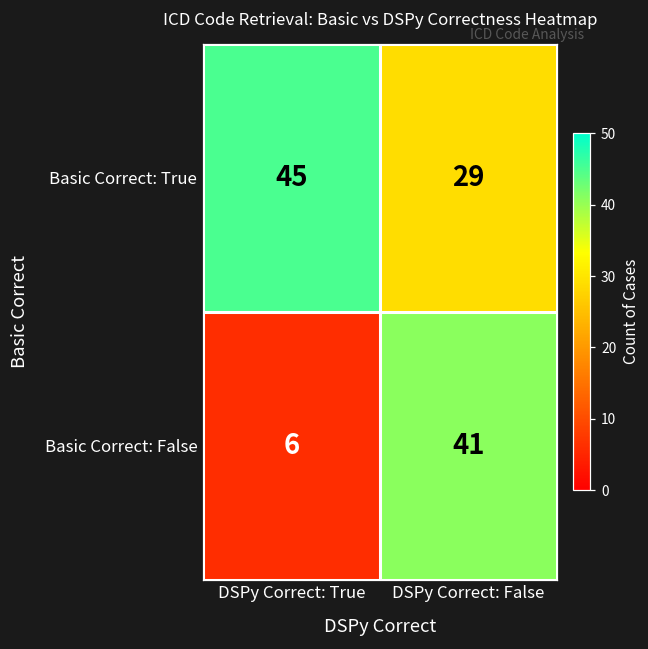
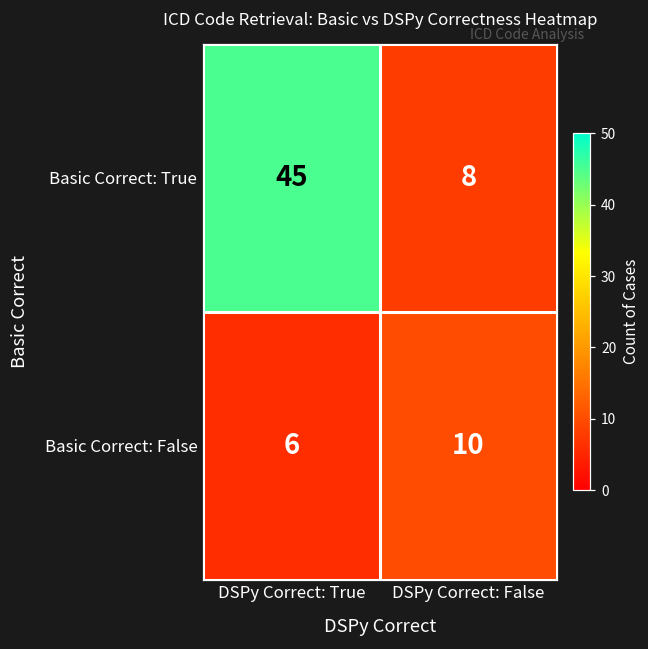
Basic Correct: True, DSPy Correct: False: 29 -> 8
Basic Correct: False, DSPy Correct: False: 41 -> 10
